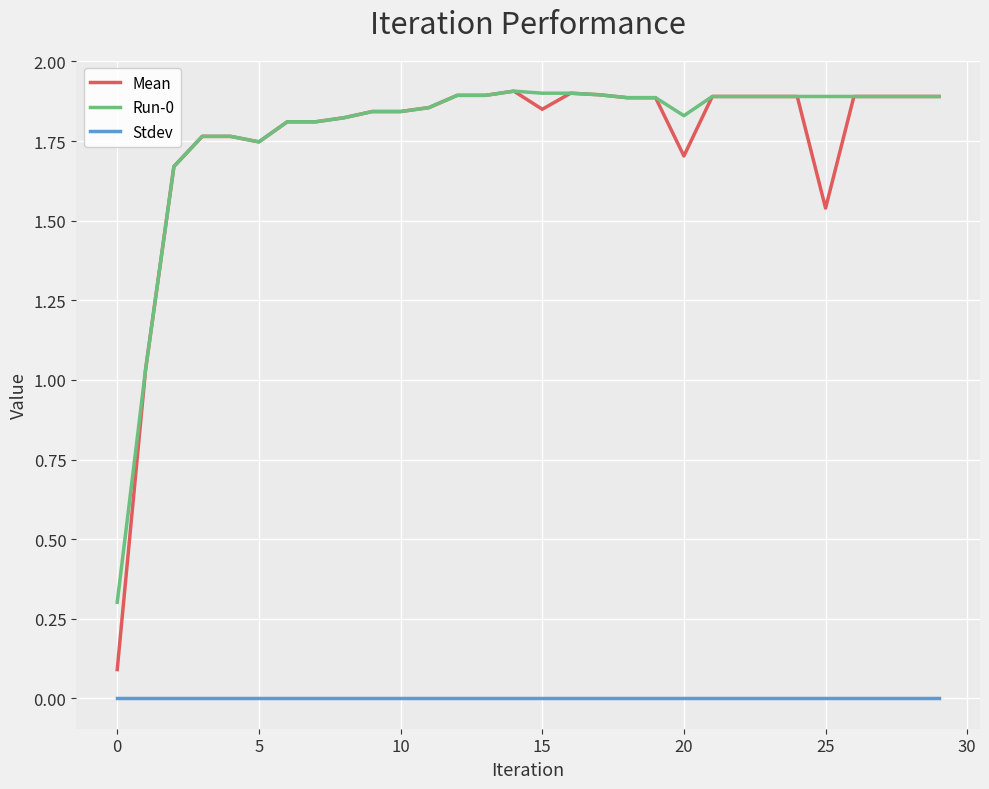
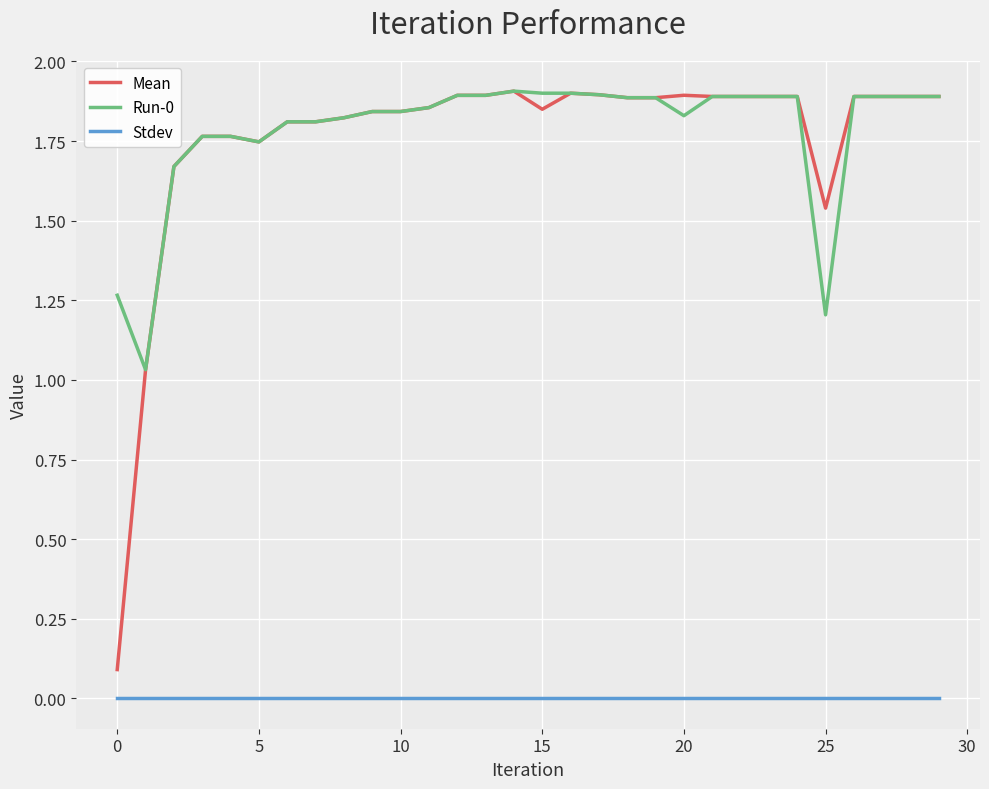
Run-0, 0: 0.30 -> 1.27
Mean, 20: 1.70 -> 1.89
Run-0, 25: 1.89 -> 1.20
